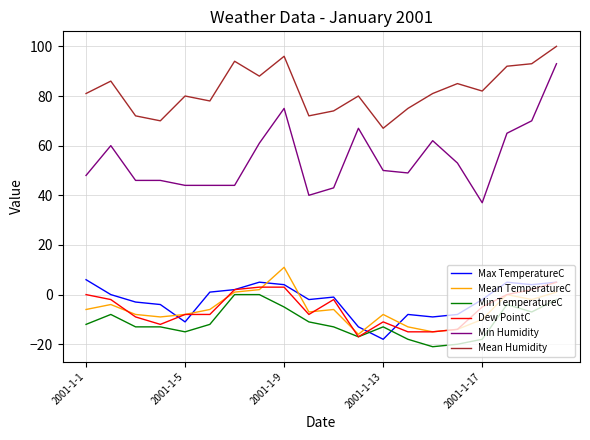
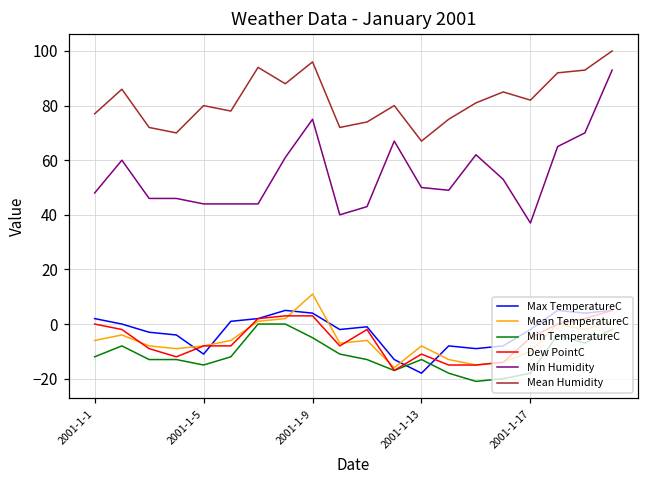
Max TemperatureC, 2001-1-1: 6 -> 2
Mean Humidity, 2001-1-1: 81 -> 77
